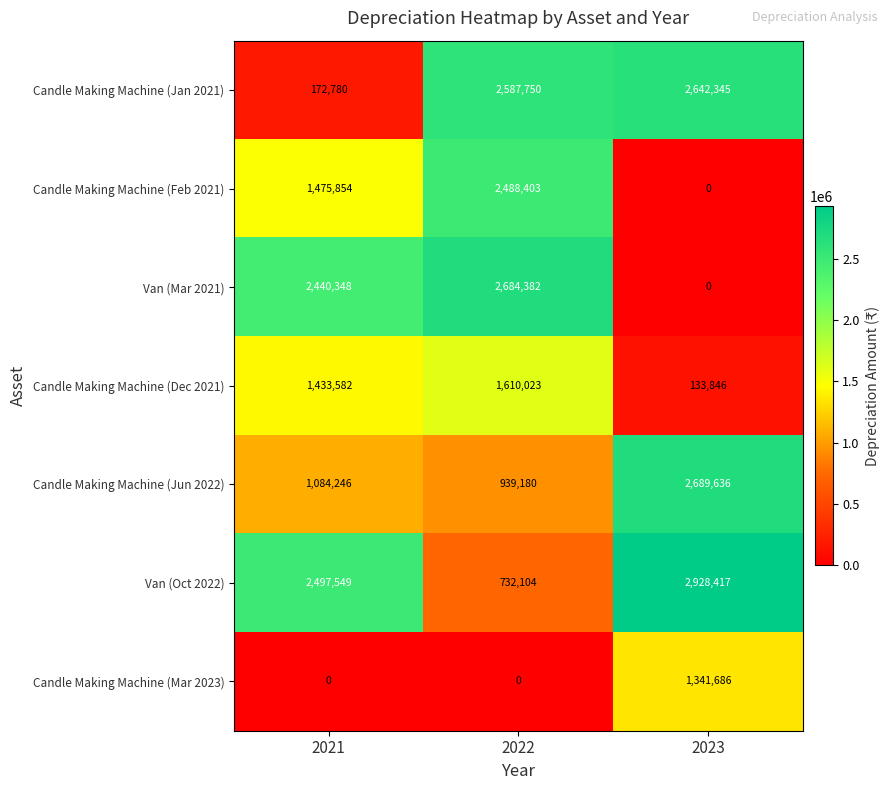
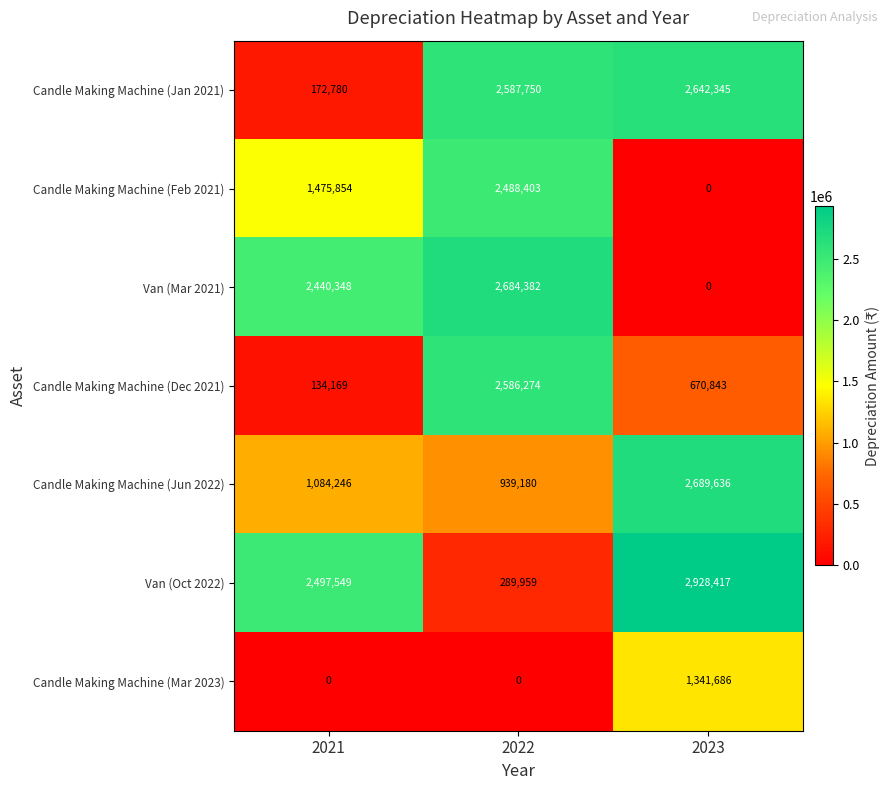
Candle Making Machine (Dec 2021), 2021: 1,433,582 -> 134,169
Candle Making Machine (Dec 2021), 2022: 1,610,023 -> 2,586,274
Candle Making Machine (Dec 2021), 2023: 133,846 -> 670,843
Van (Oct 2022), 2022: 732,104 -> 289,959
